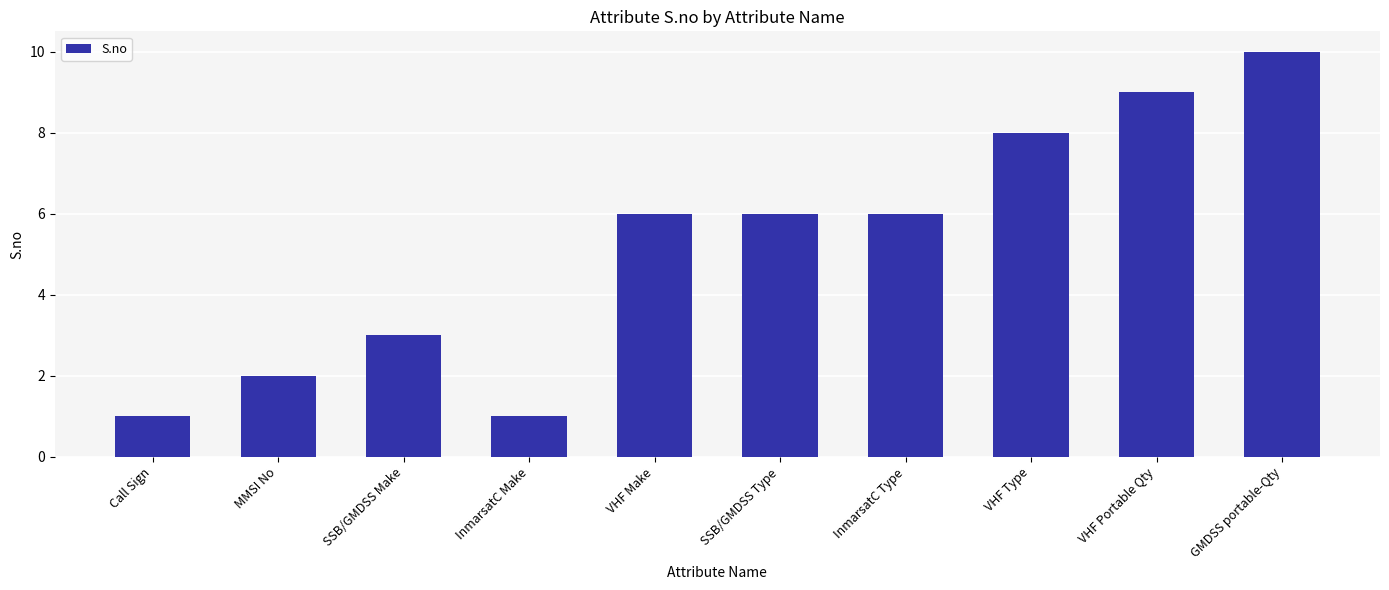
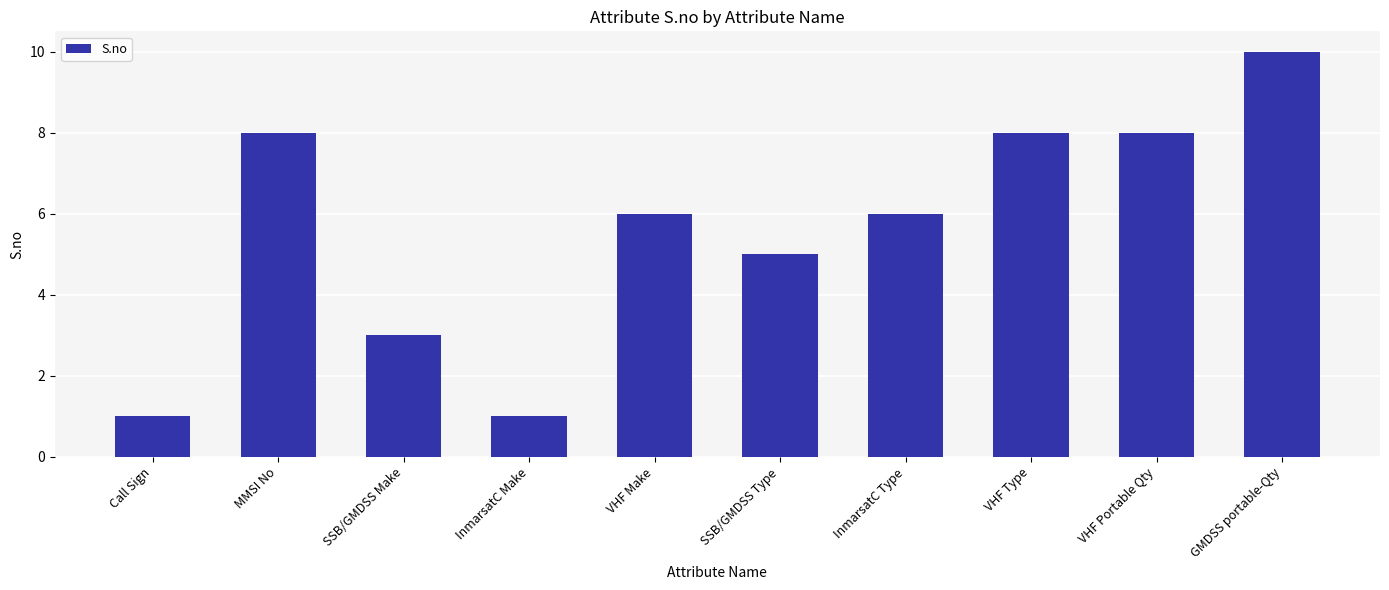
MMSI No: 2 -> 8
SSB/GMDSS Type: 6 -> 5
VHF Portable Qty: 9 -> 8
